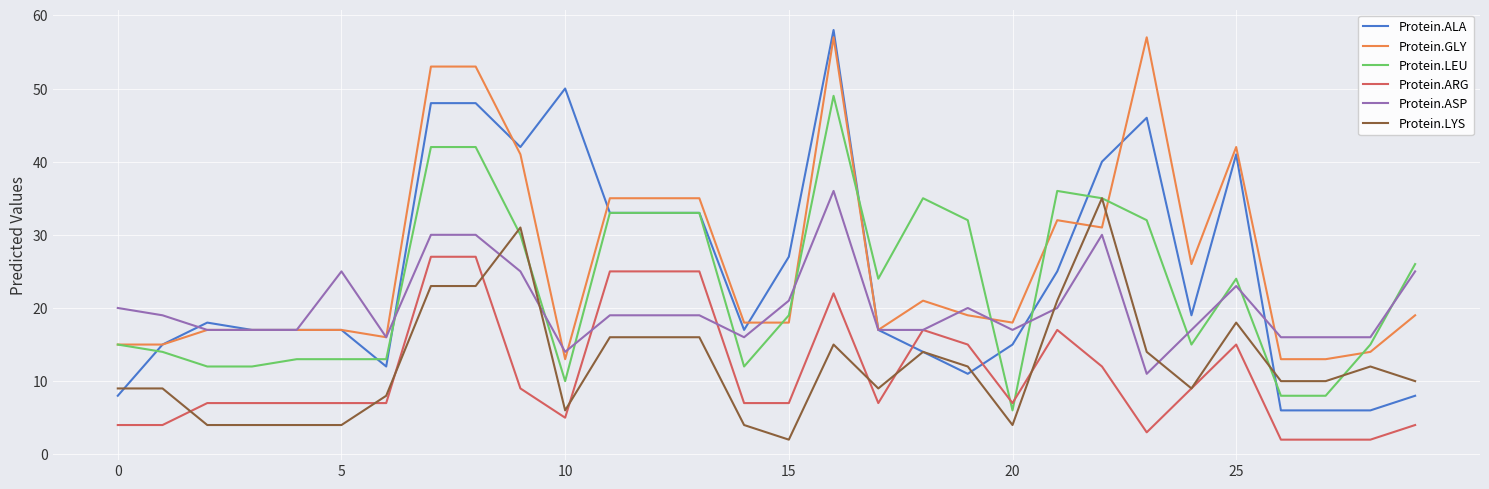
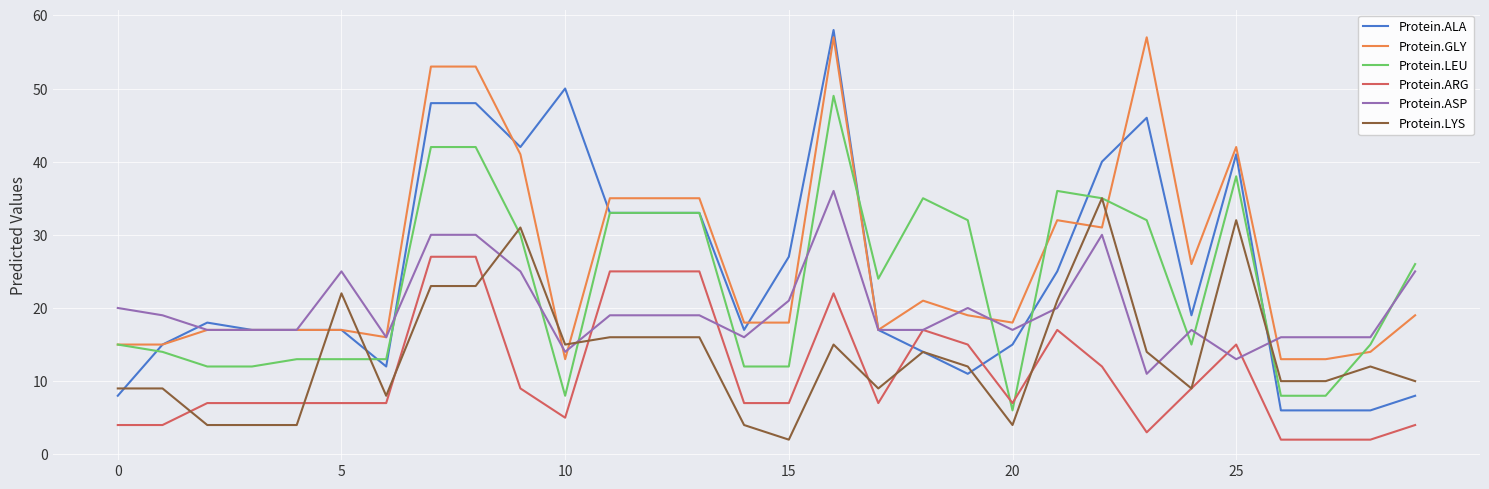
Protein.LYS, 5: 4 -> 22
Protein.LEU, 10: 10 -> 8
Protein.LYS, 10: 6 -> 15
Protein.LEU, 15: 19 -> 12
Protein.LEU, 25: 24 -> 38
Protein.ASP, 25: 23 -> 13
Protein.LYS, 25: 18 -> 32
